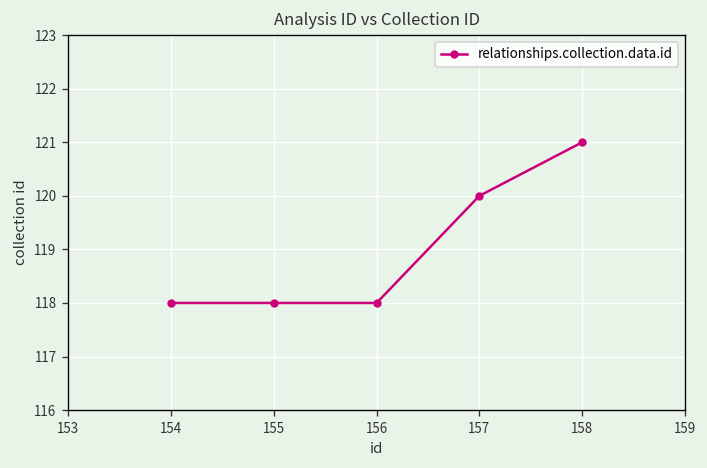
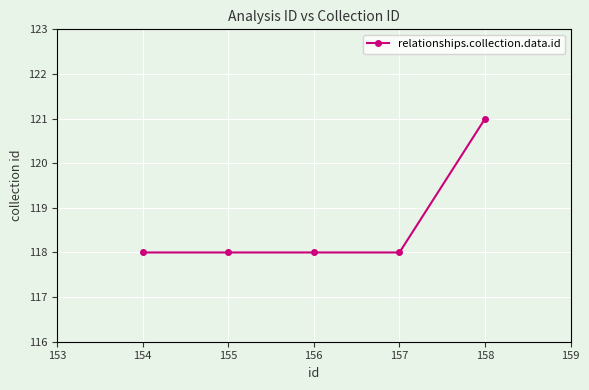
157: 120 -> 118
